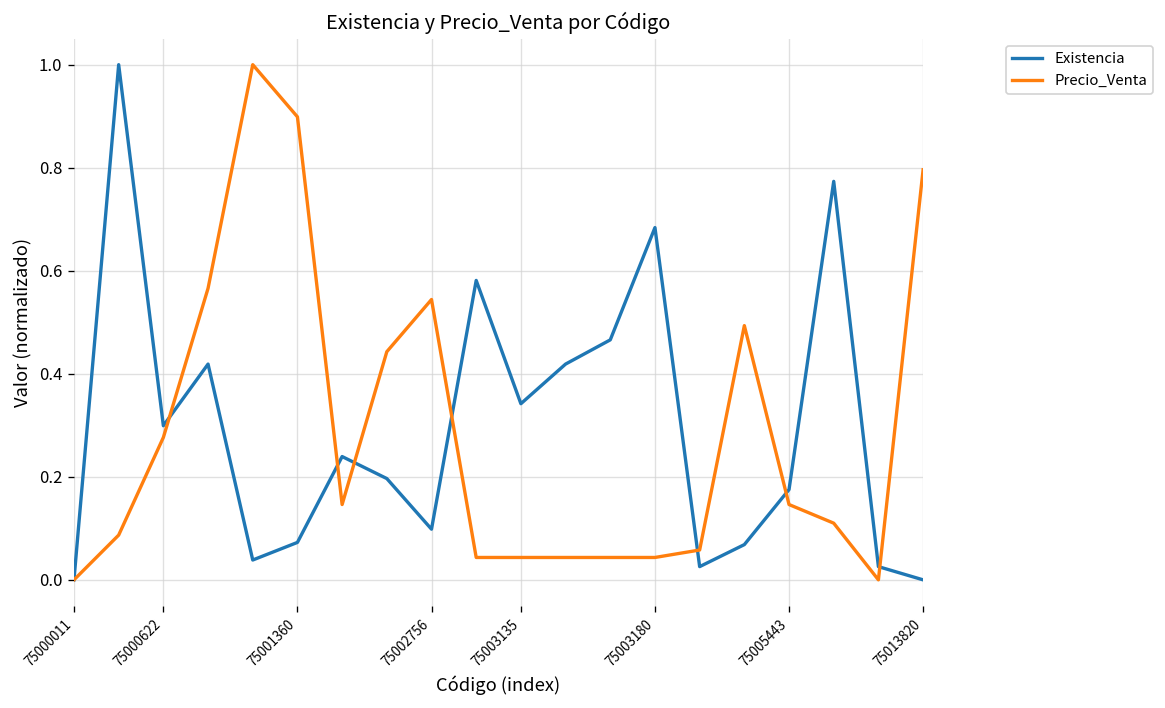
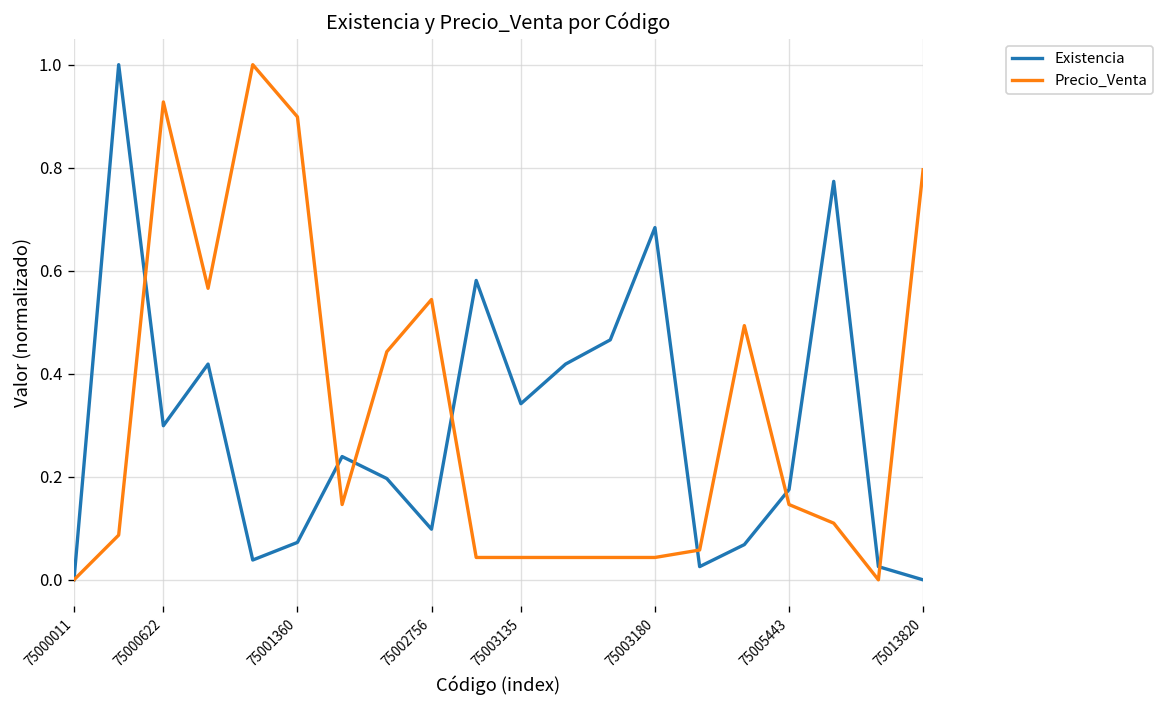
Precio_Venta, 75000622: 0.28 -> 0.93
